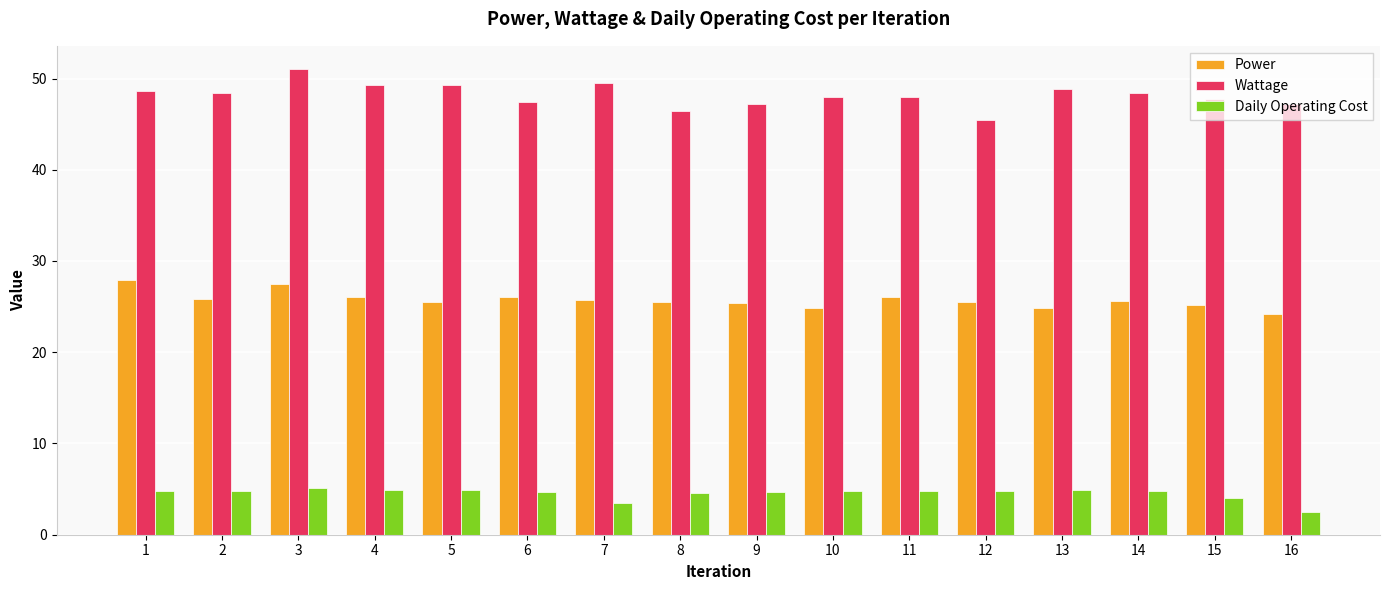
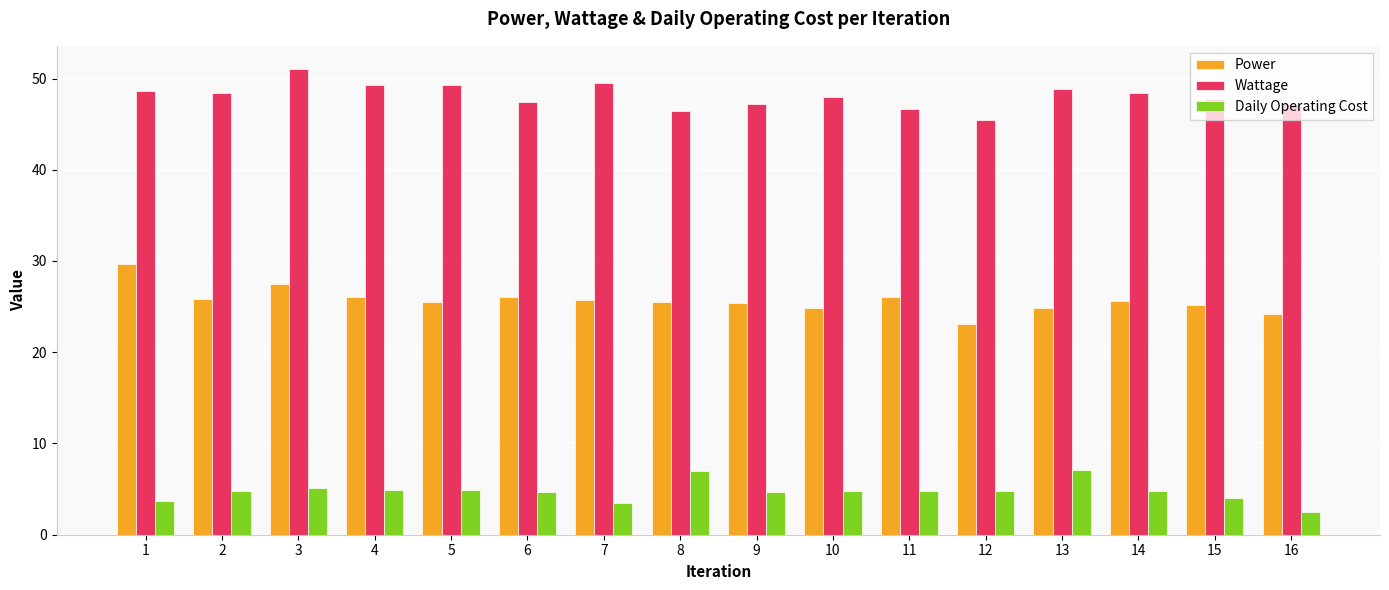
Power, 1: 28 -> 30
Daily Operating Cost, 1: 5 -> 4
Daily Operating Cost, 8: 5 -> 7
Wattage, 11: 48 -> 47
Power, 12: 26 -> 23
Daily Operating Cost, 13: 5 -> 7
